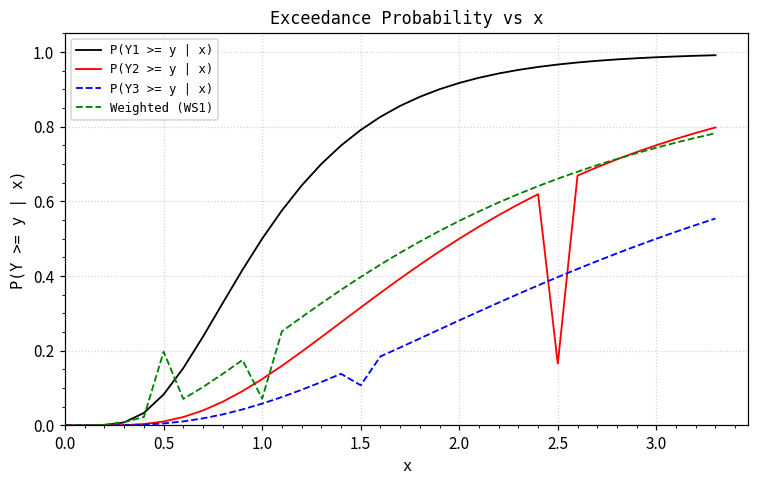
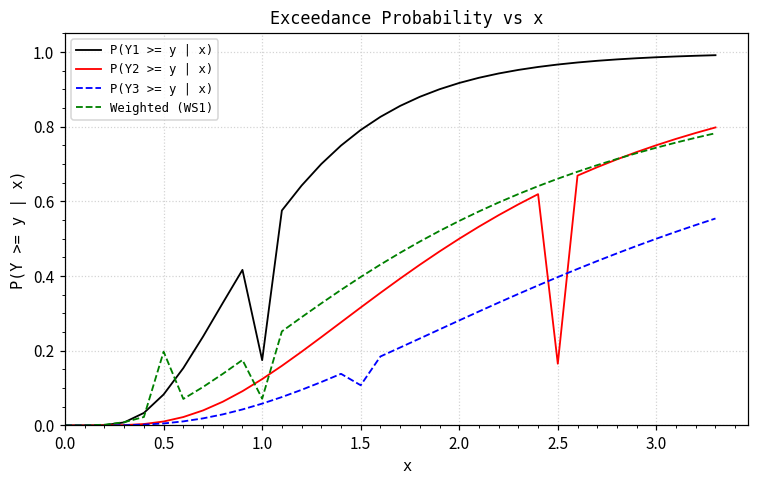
P(Y1 >= y | x), 1.0: 0.50 -> 0.17
